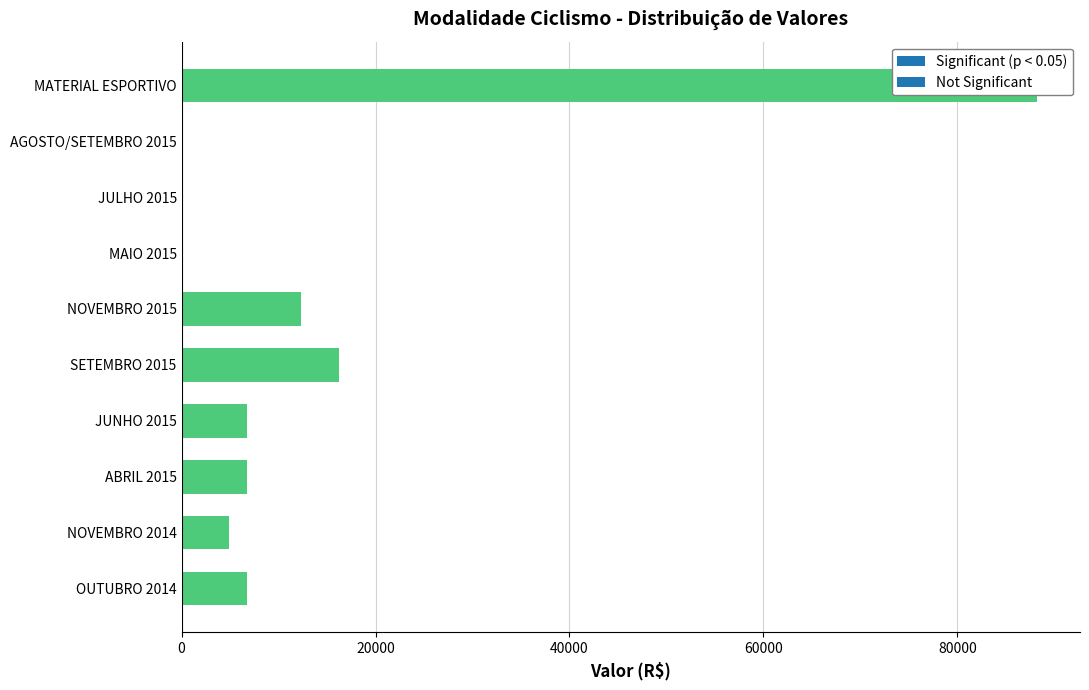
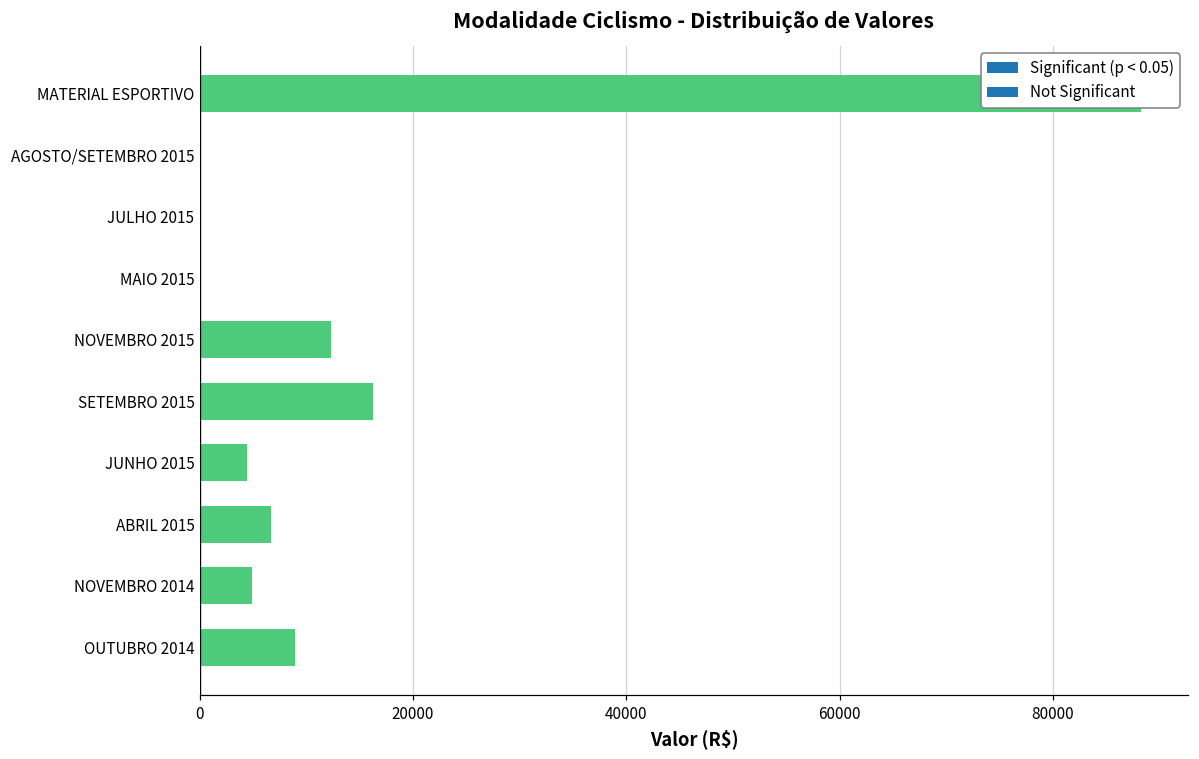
JUNHO 2015: 7000 -> 4000
OUTUBRO 2014: 7000 -> 9000
